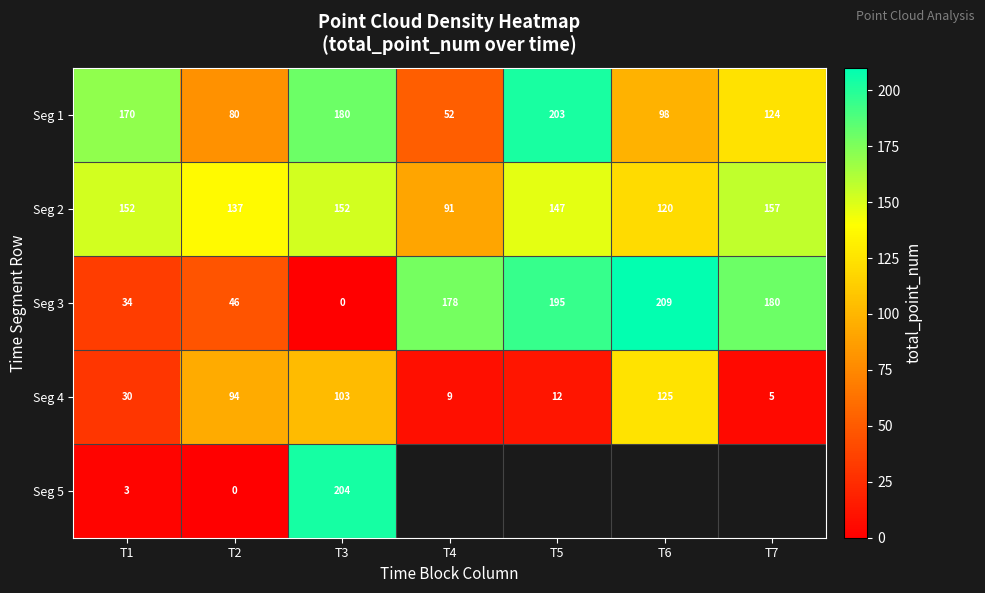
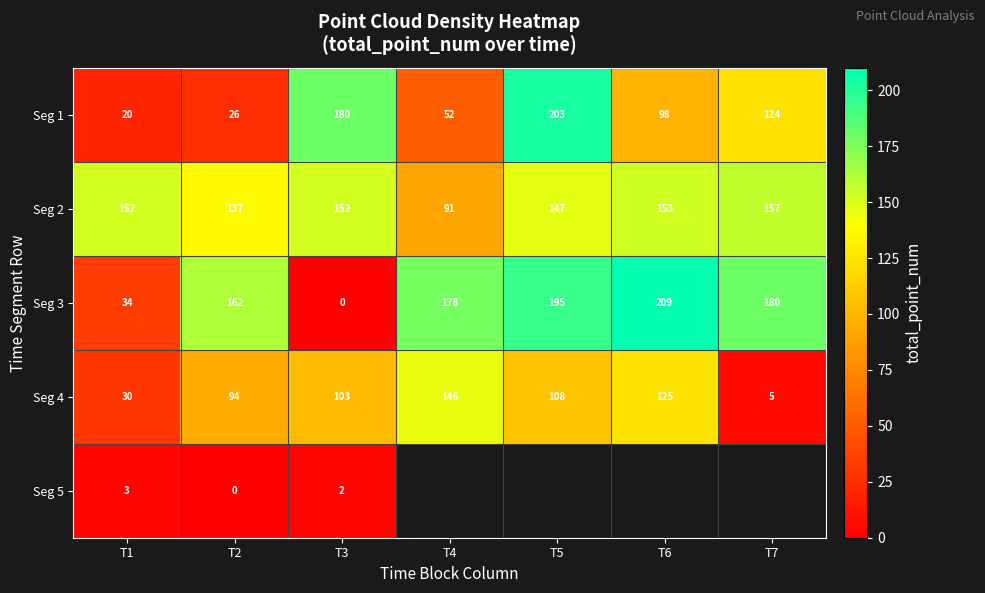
Seg 1, T1: 170 -> 20
Seg 1, T2: 80 -> 26
Seg 2, T6: 120 -> 153
Seg 3, T2: 46 -> 162
Seg 4, T4: 9 -> 146
Seg 4, T5: 12 -> 108
Seg 5, T3: 204 -> 2
